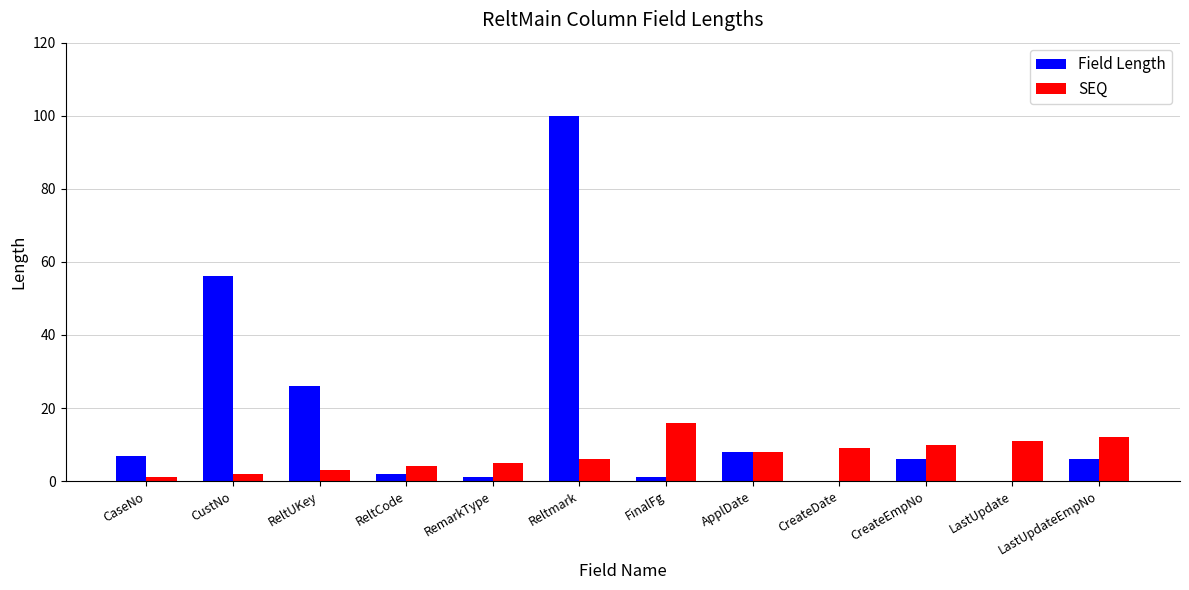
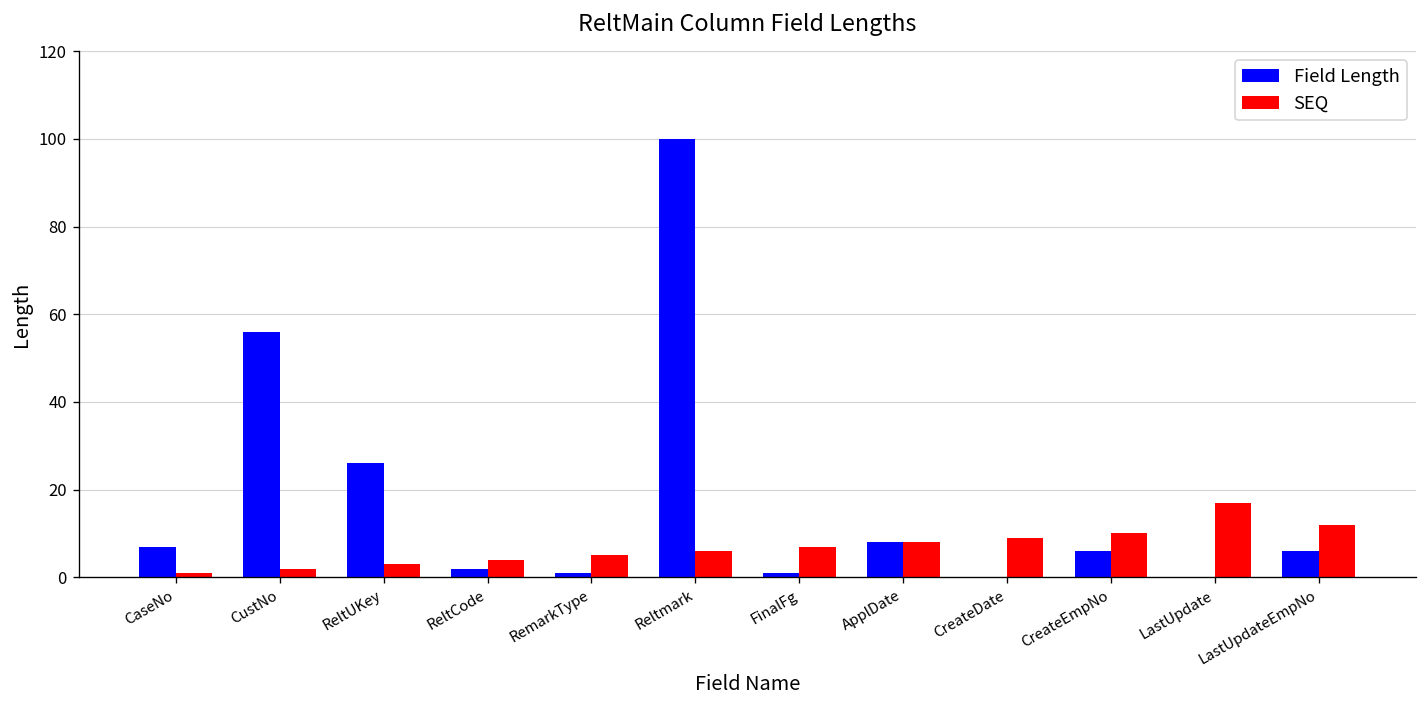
SEQ, FinalFg: 16 -> 7
SEQ, LastUpdate: 11 -> 17
